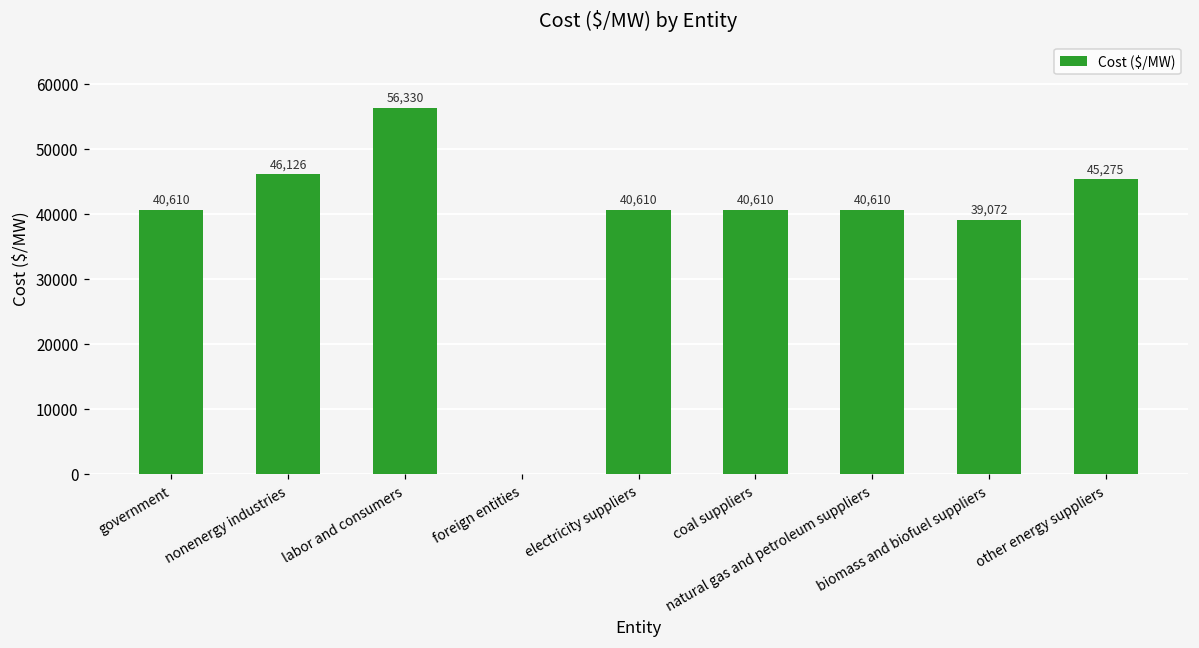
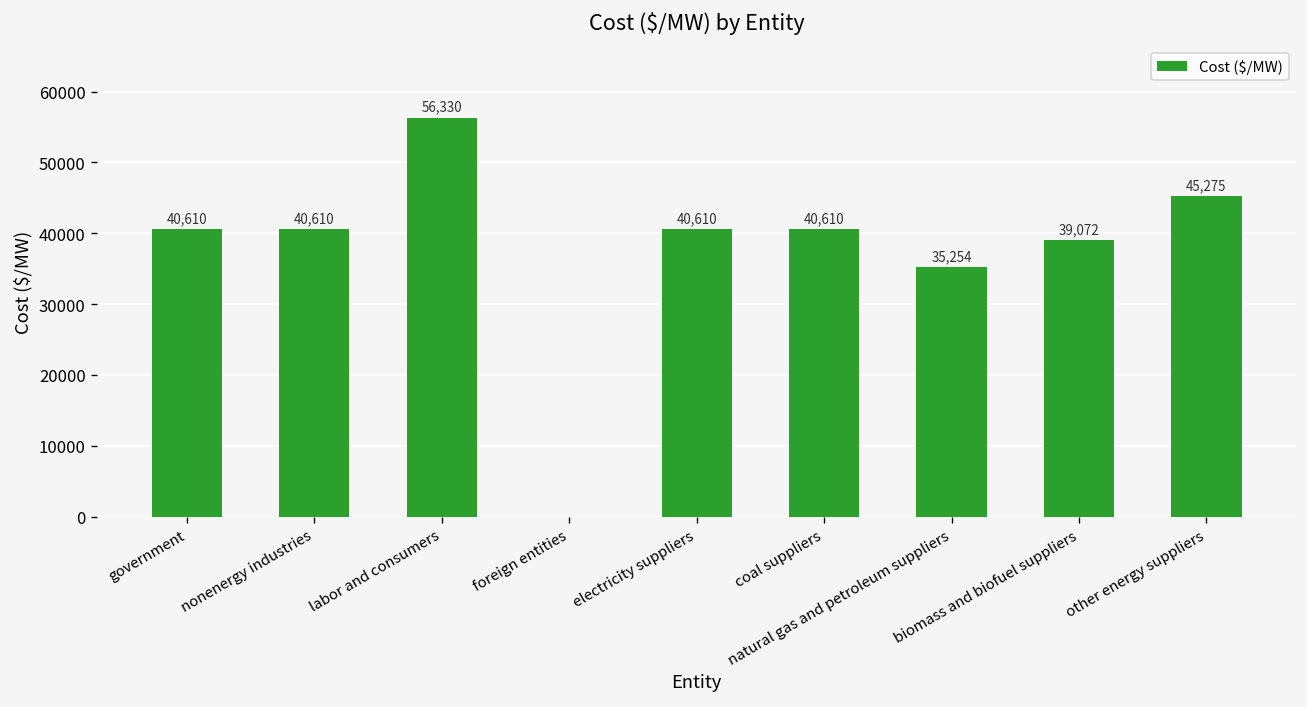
nonenergy industries: 46,126 -> 40,610
natural gas and petroleum suppliers: 40,610 -> 35,254
